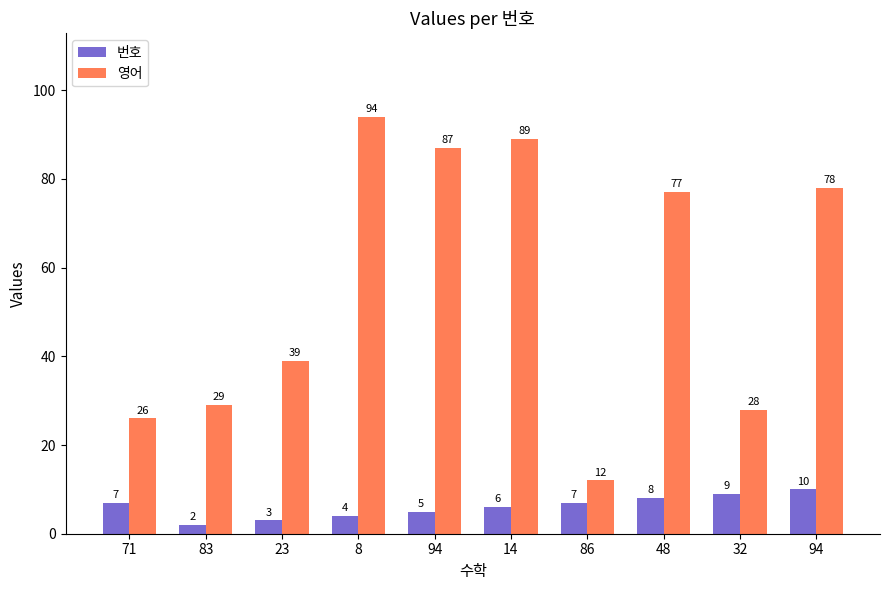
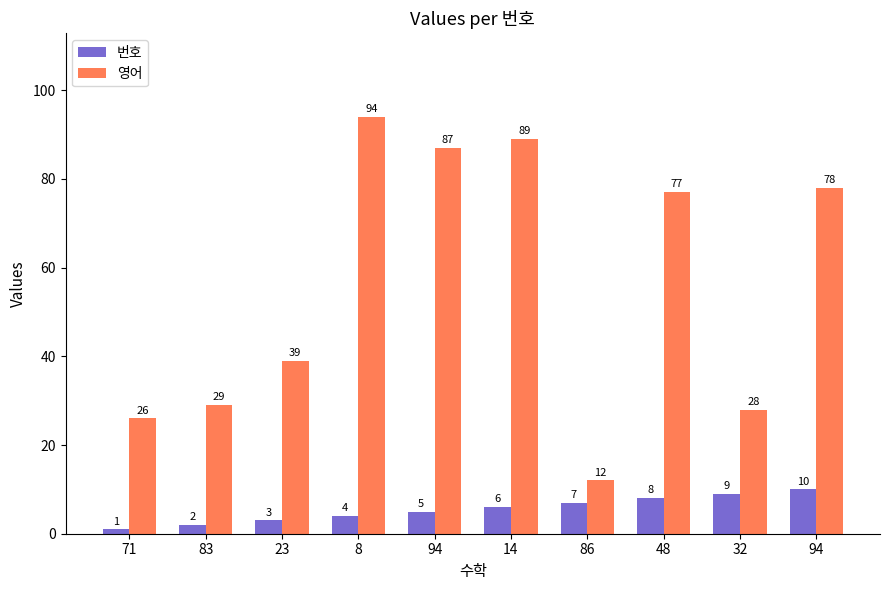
번호, 71: 7 -> 1
